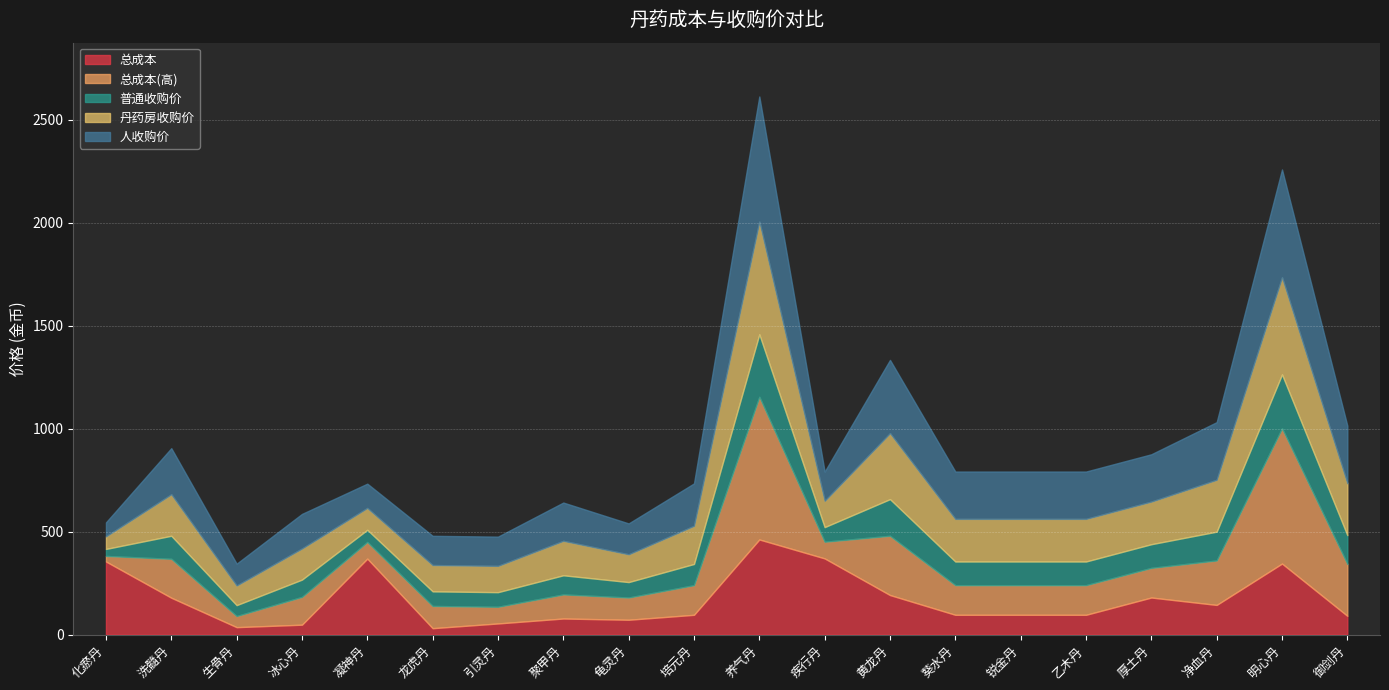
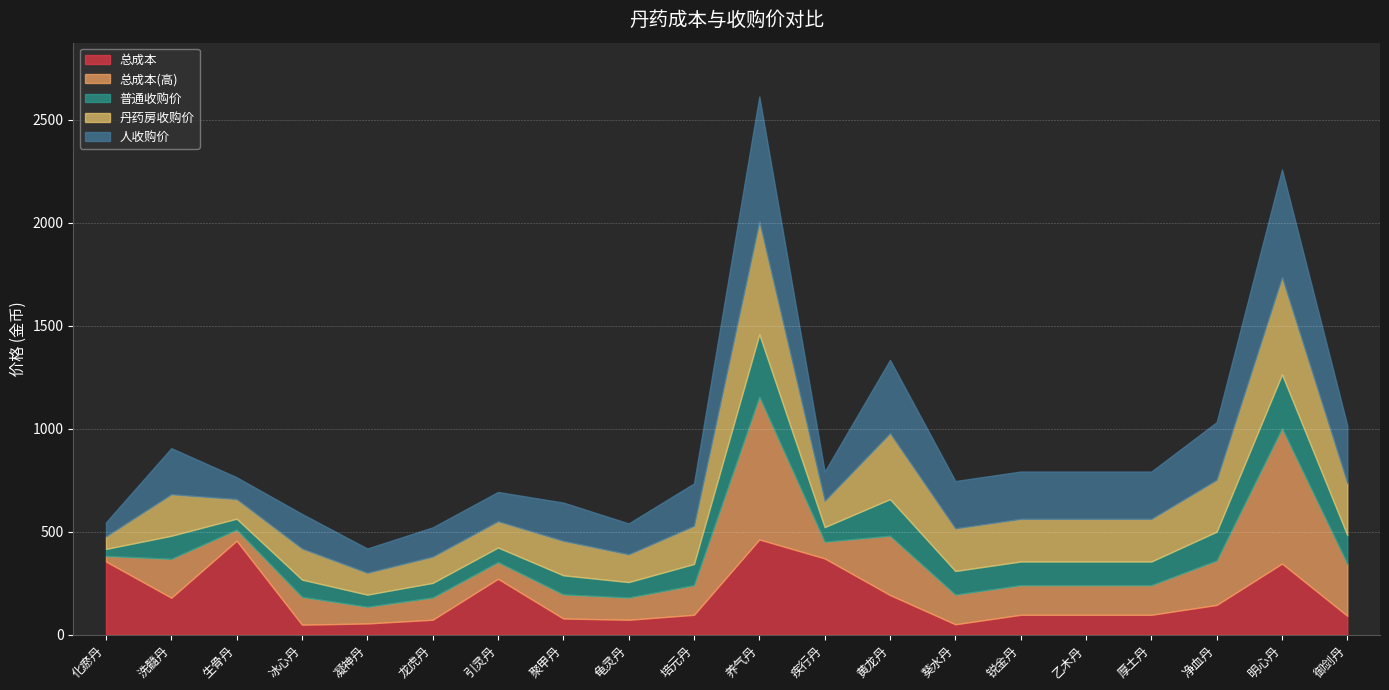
总成本, 生骨丹: 40 -> 460
总成本, 凝神丹: 370 -> 50
总成本, 龙虎丹: 30 -> 70
总成本, 引灵丹: 50 -> 270
总成本, 葵水丹: 100 -> 50
总成本, 厚土丹: 180 -> 100
